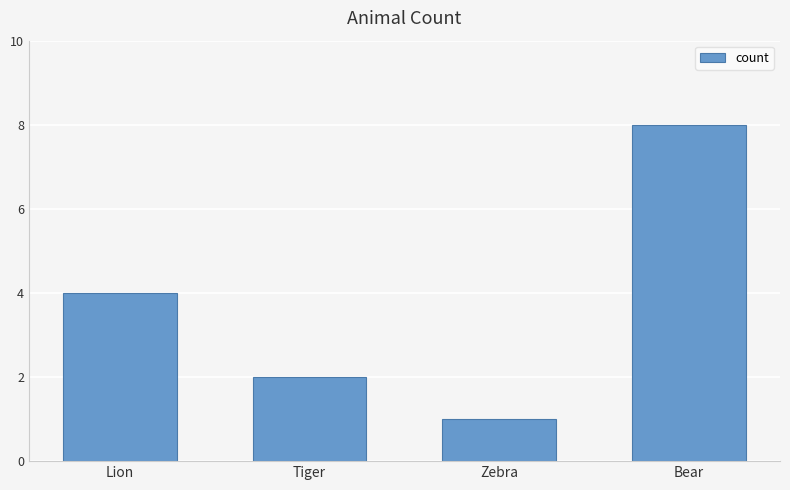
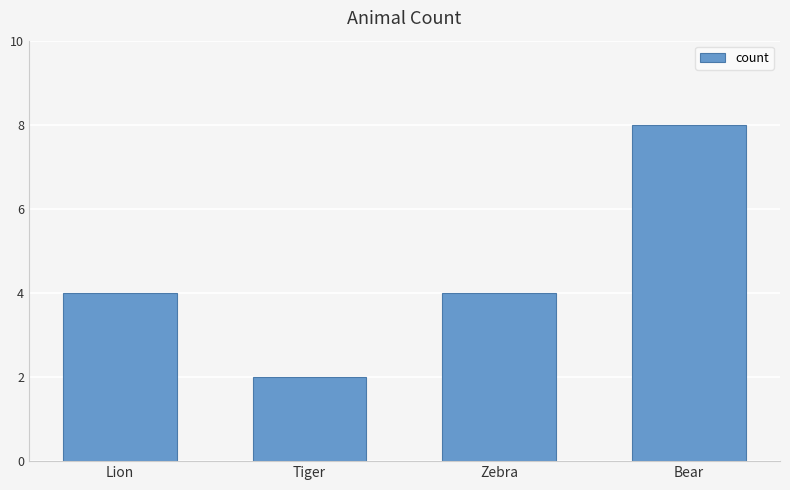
Zebra: 1 -> 4
